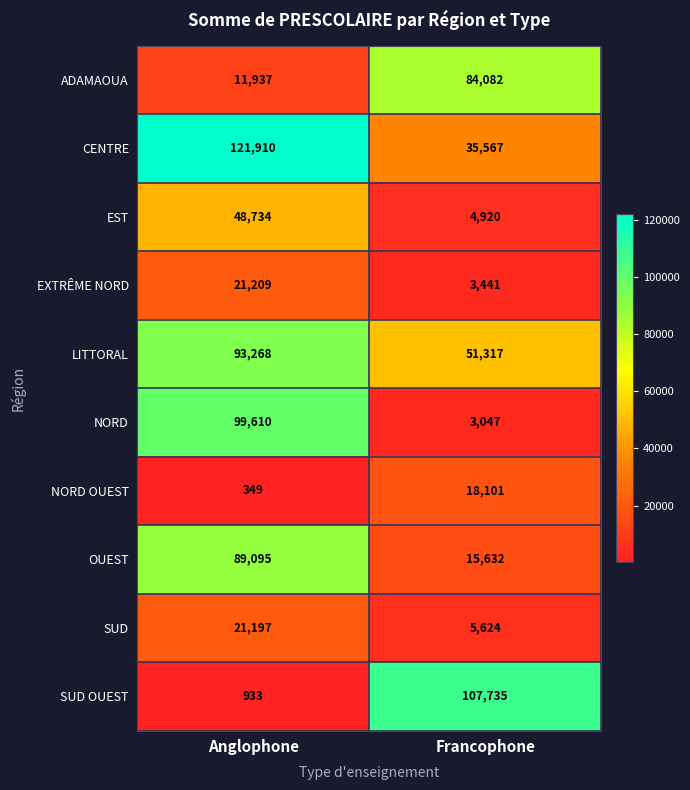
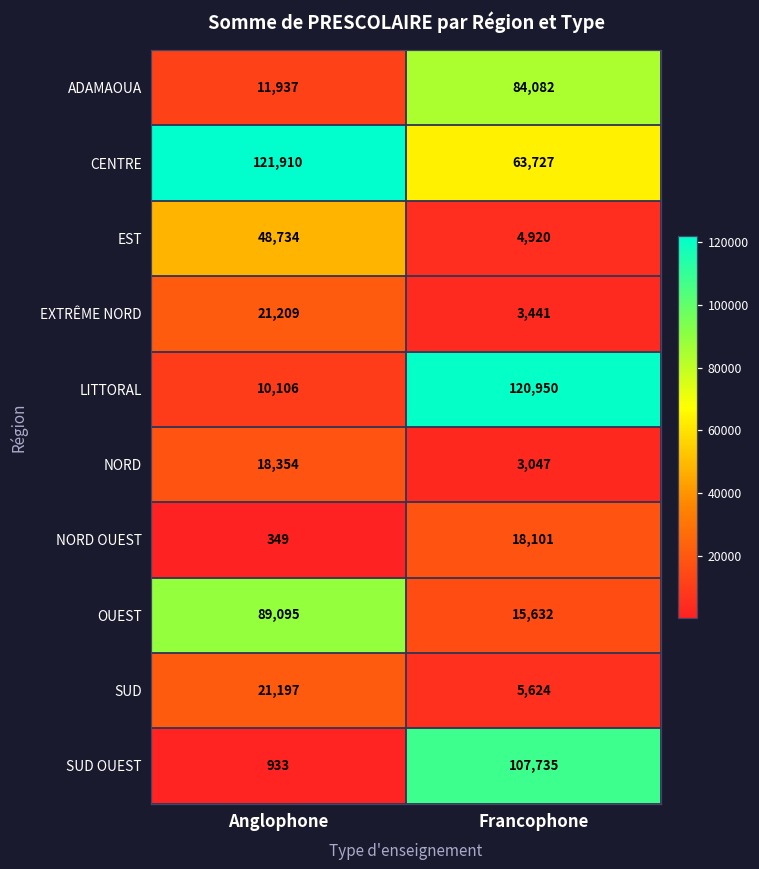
CENTRE, Francophone: 35,567 -> 63,727
LITTORAL, Anglophone: 93,268 -> 10,106
LITTORAL, Francophone: 51,317 -> 120,950
NORD, Anglophone: 99,610 -> 18,354
